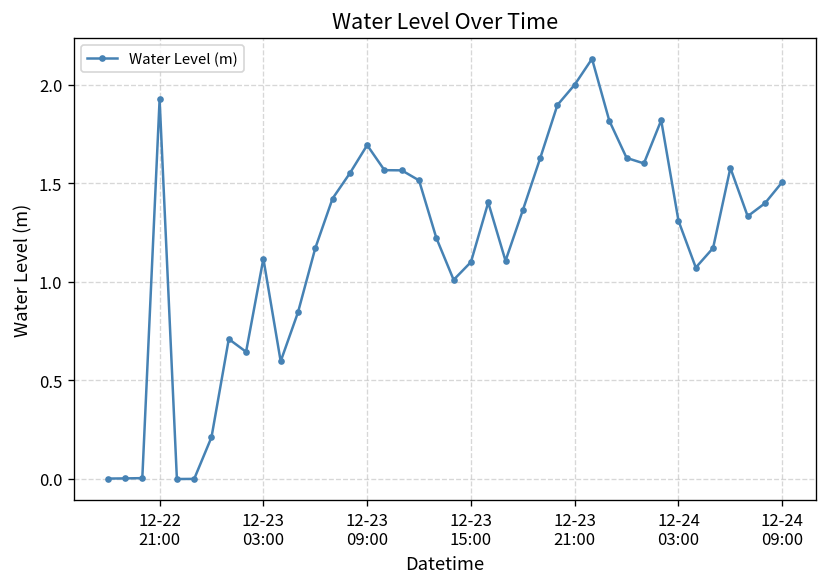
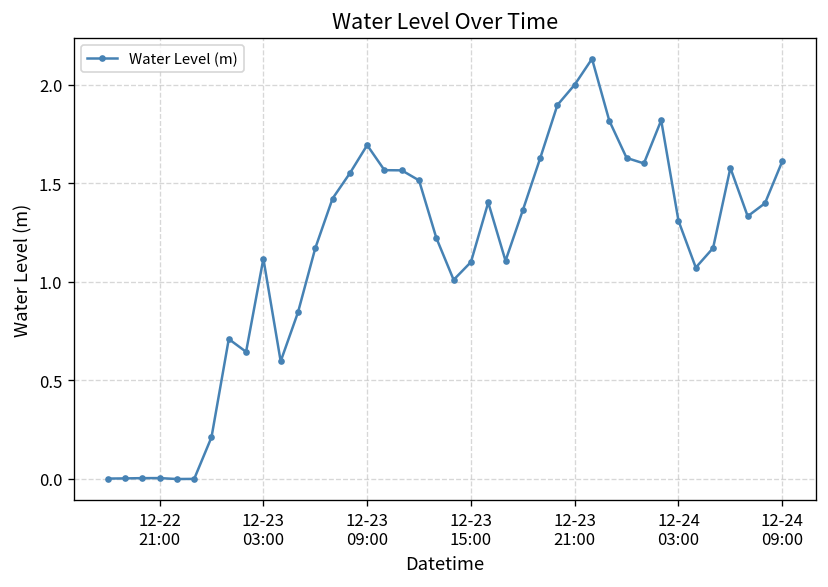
12-22 21:00: 1.93 -> 0.00
12-24 09:00: 1.51 -> 1.61
